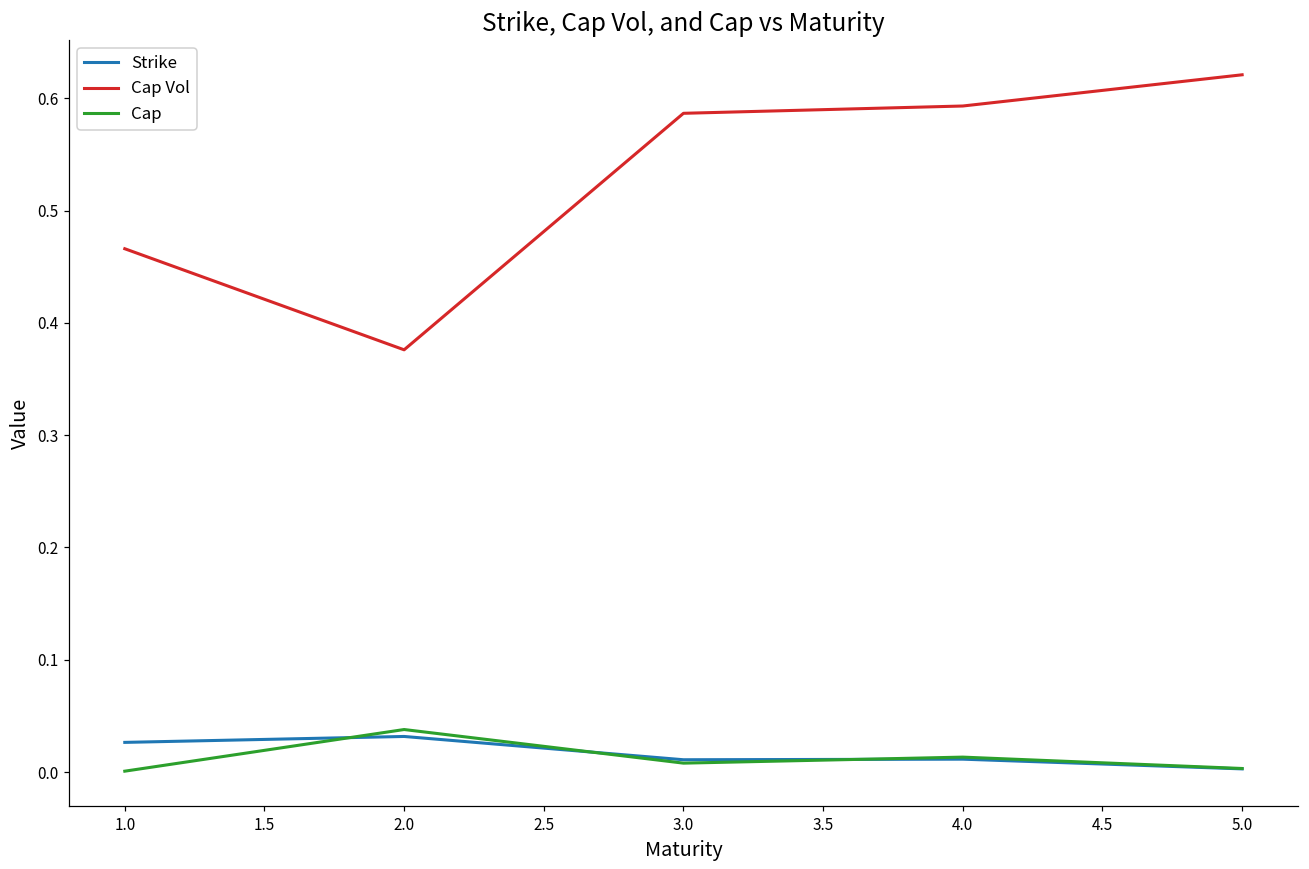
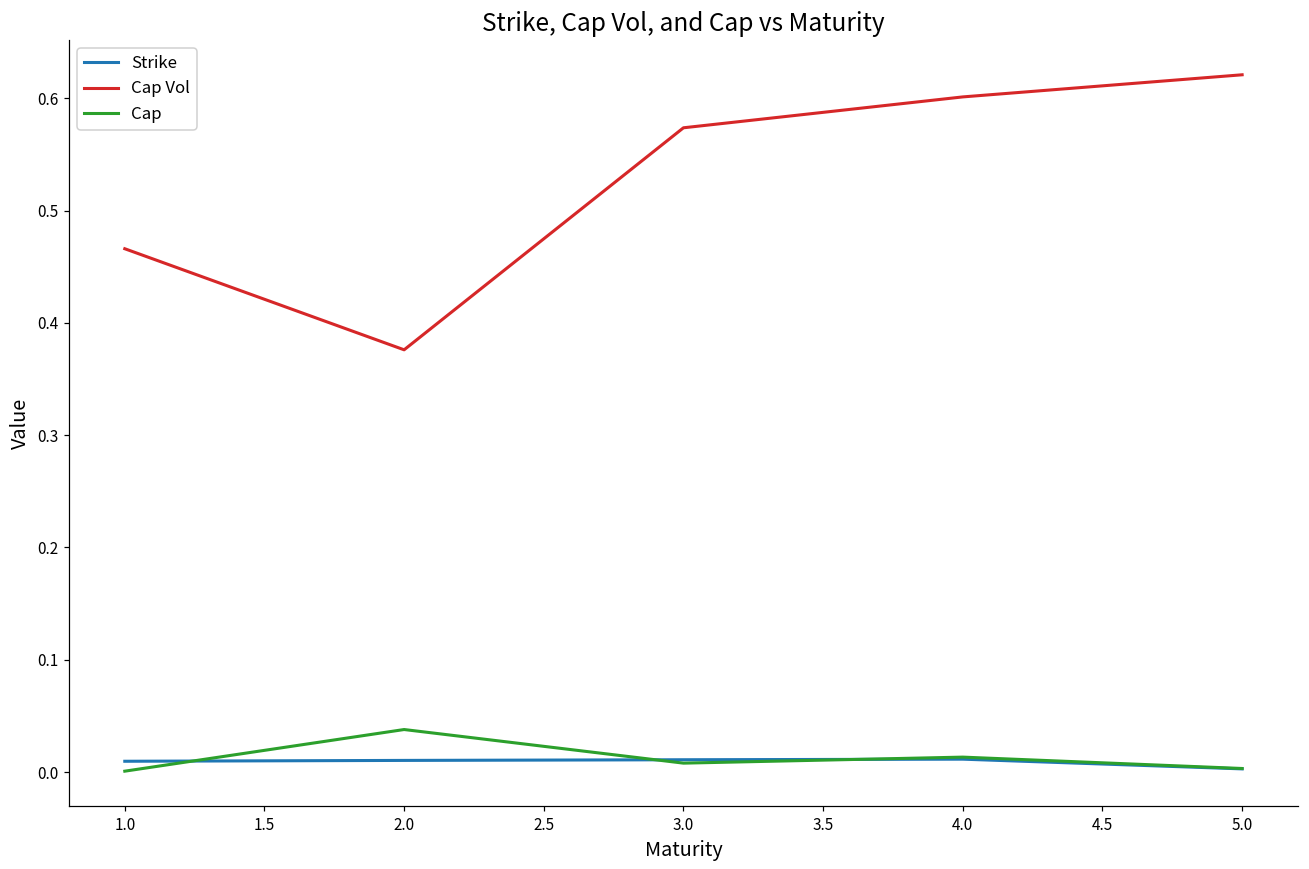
Strike, 1.0: 0.026 -> 0.010
Strike, 2.0: 0.032 -> 0.010
Cap Vol, 3.0: 0.587 -> 0.574
Cap Vol, 4.0: 0.593 -> 0.601
